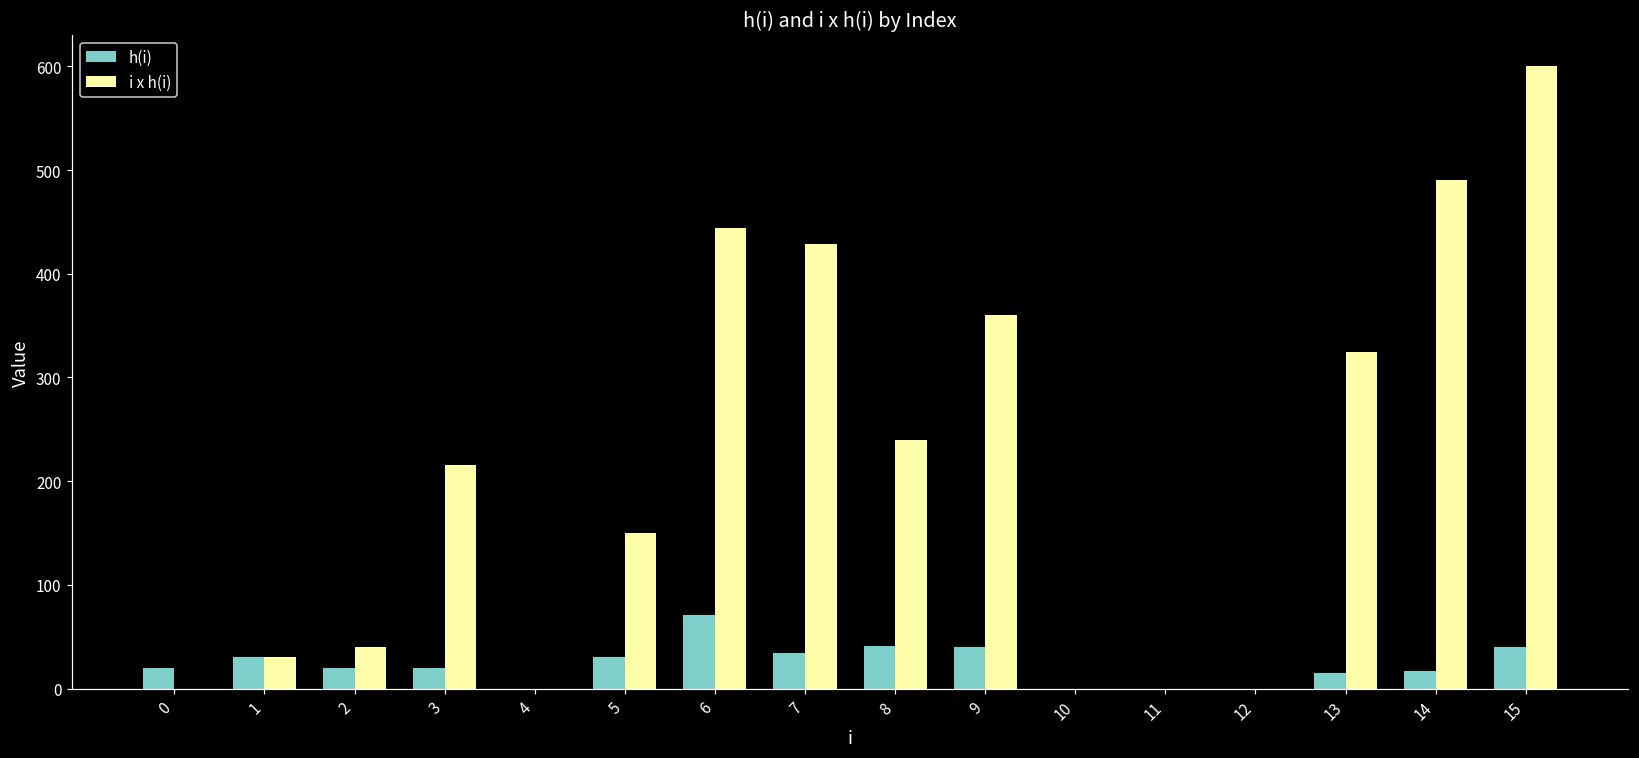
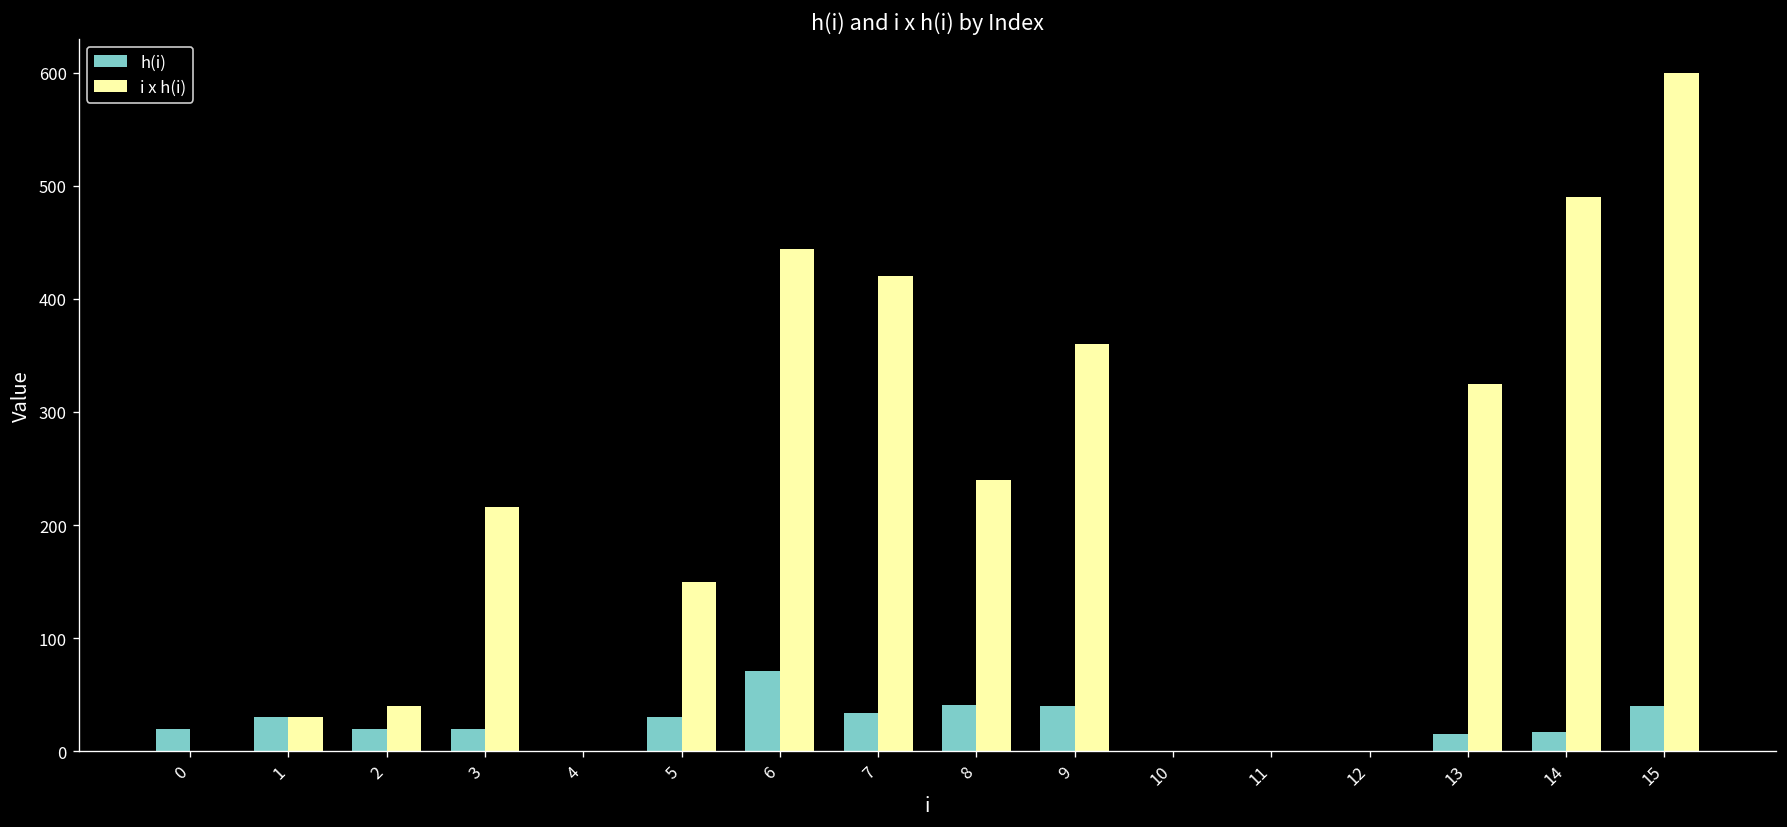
i x h(i), 7: 430 -> 420
